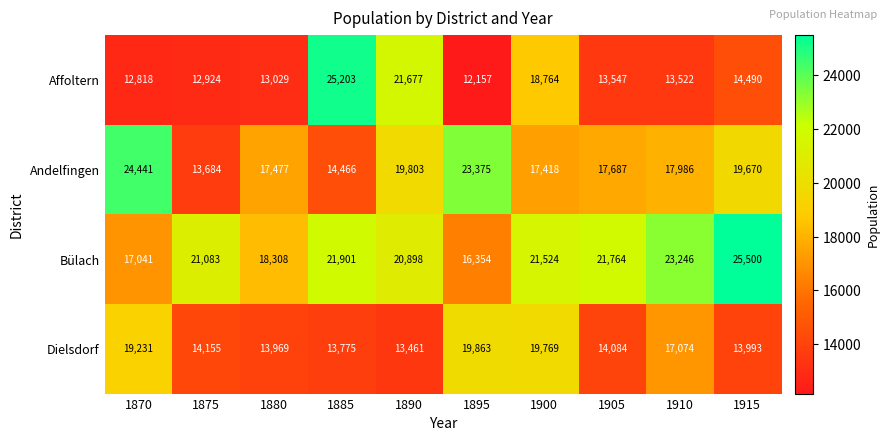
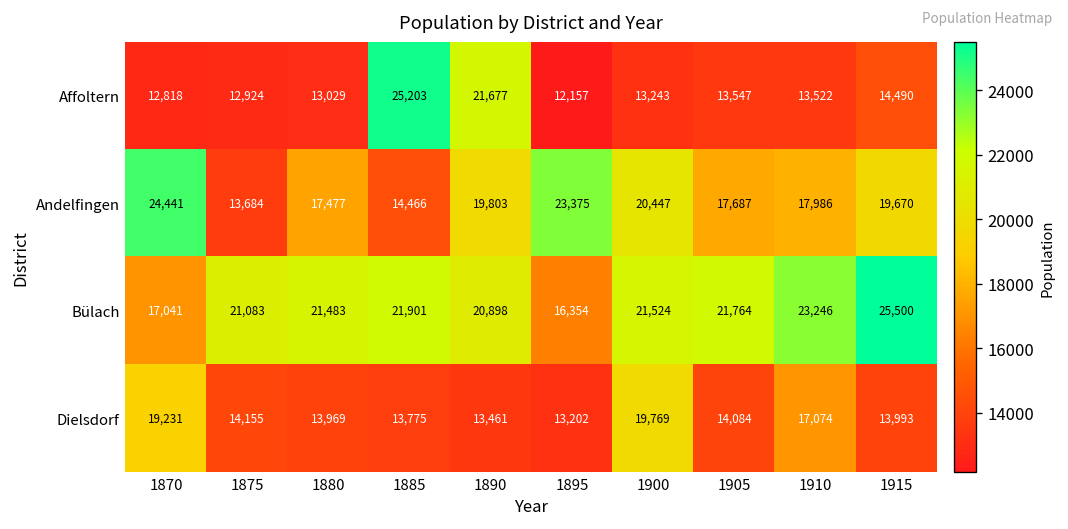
Affoltern, 1900: 18,764 -> 13,243
Andelfingen, 1900: 17,418 -> 20,447
Bülach, 1880: 18,308 -> 21,483
Dielsdorf, 1895: 19,863 -> 13,202
